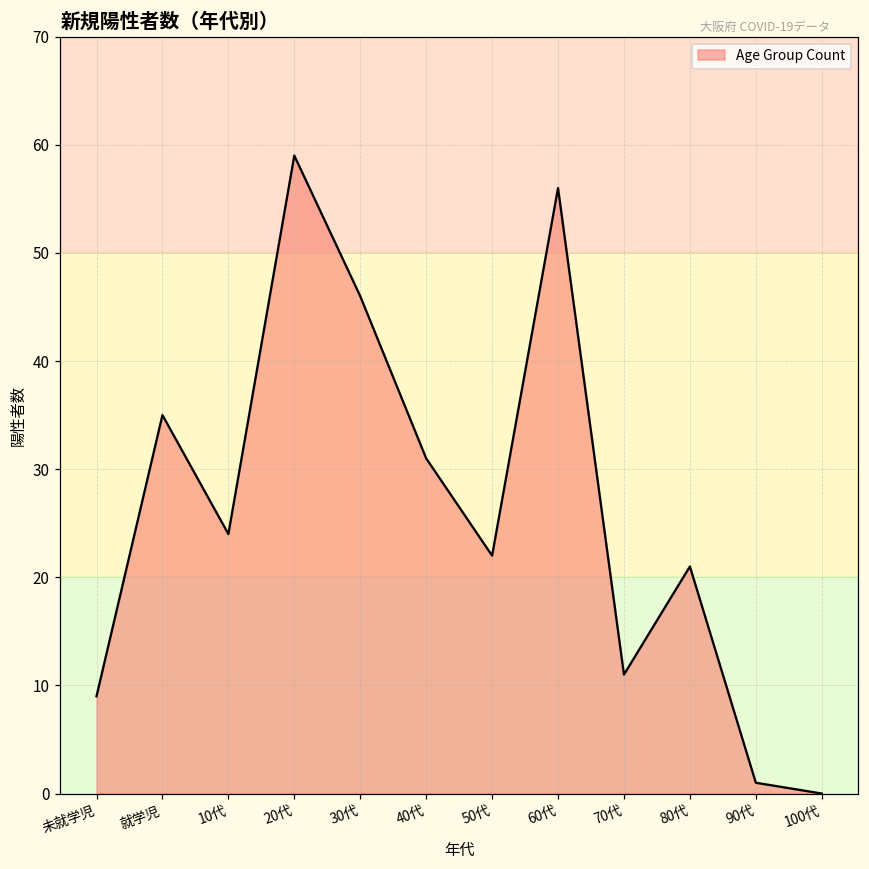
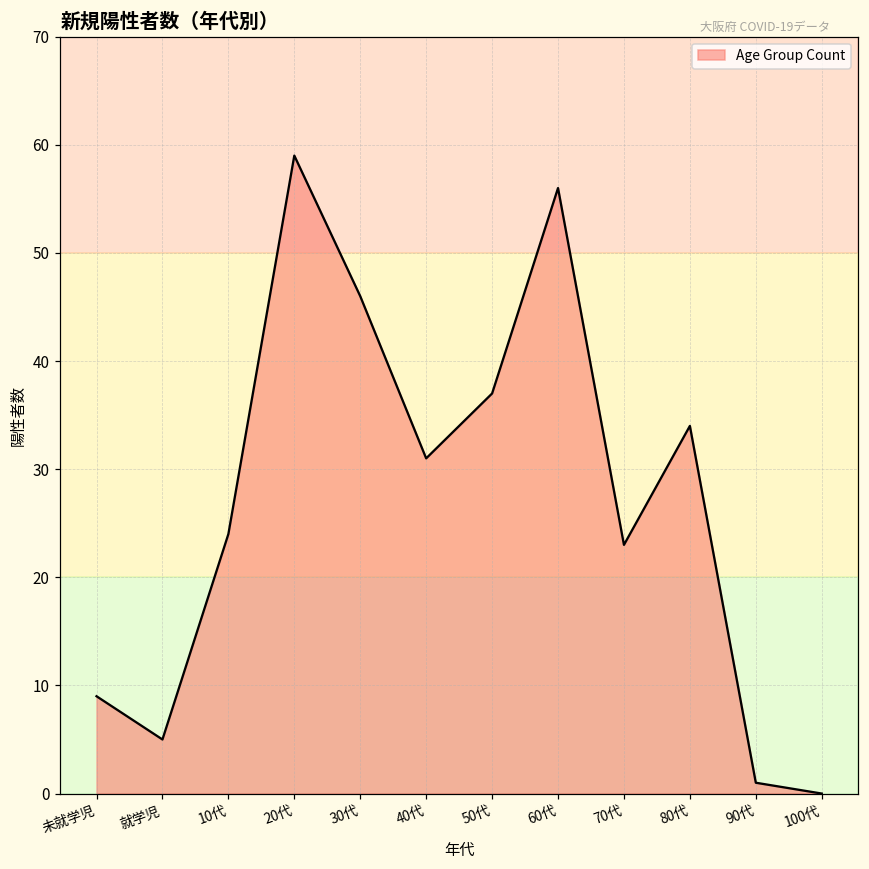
就学児: 35 -> 5
50代: 22 -> 37
70代: 11 -> 23
80代: 21 -> 34
